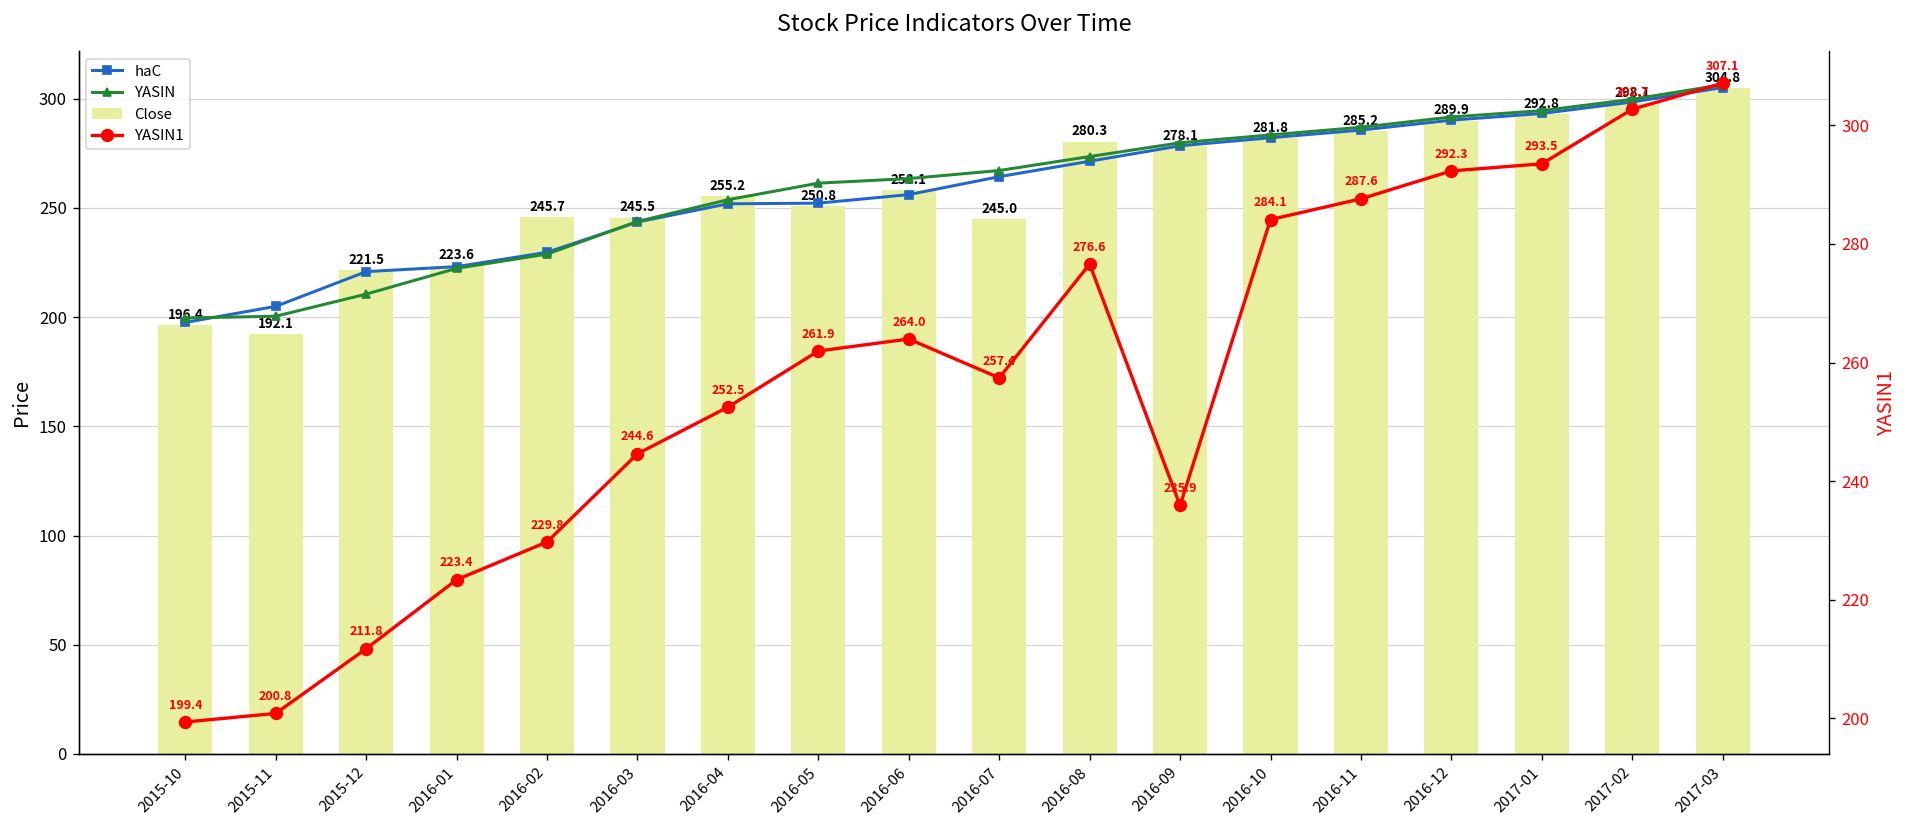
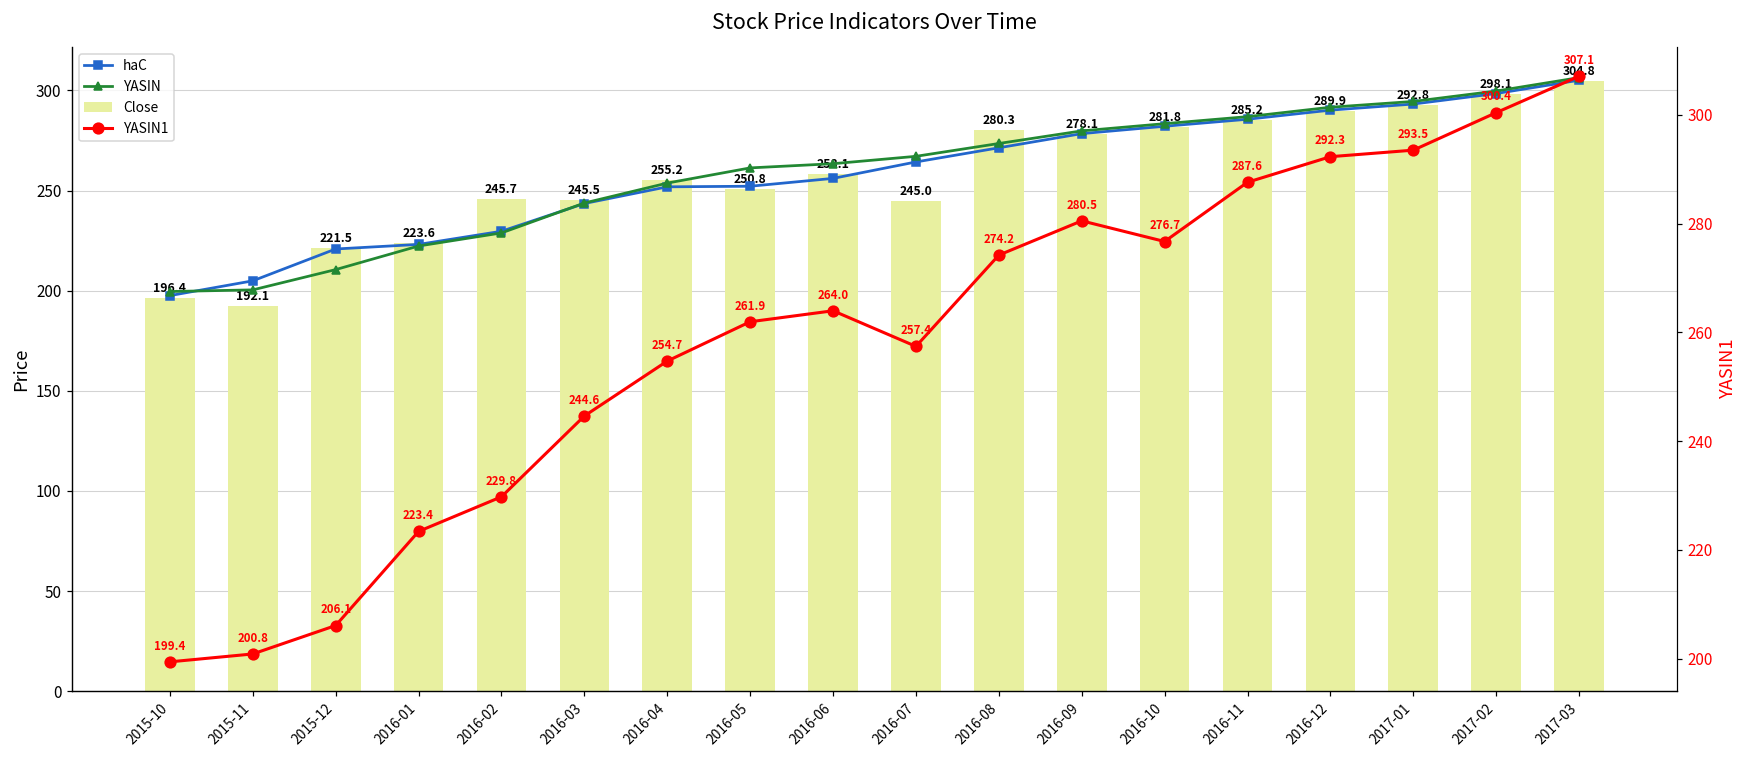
YASIN1, 2015-12: 211.8 -> 206.1
YASIN1, 2016-04: 252.5 -> 254.7
YASIN1, 2016-08: 276.6 -> 274.2
YASIN1, 2016-09: 235.9 -> 280.5
YASIN1, 2016-10: 284.1 -> 276.7
YASIN1, 2017-02: 302.7 -> 300.4
